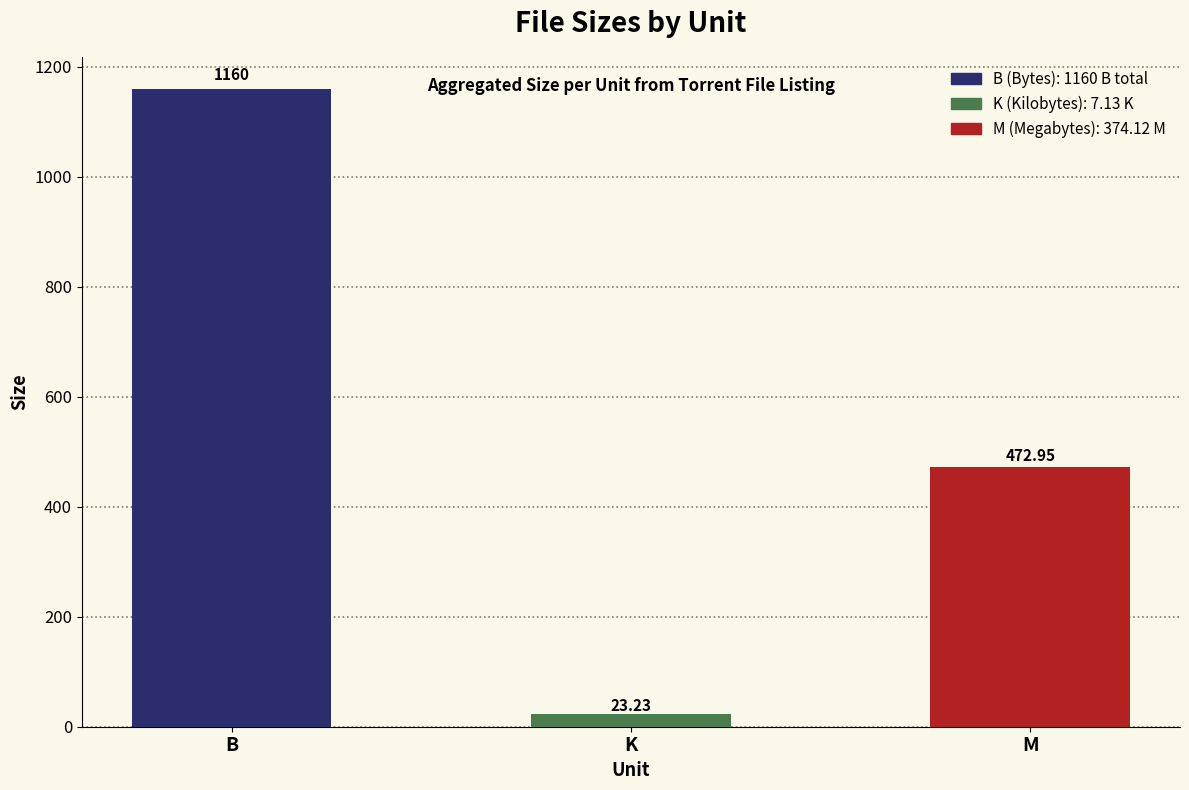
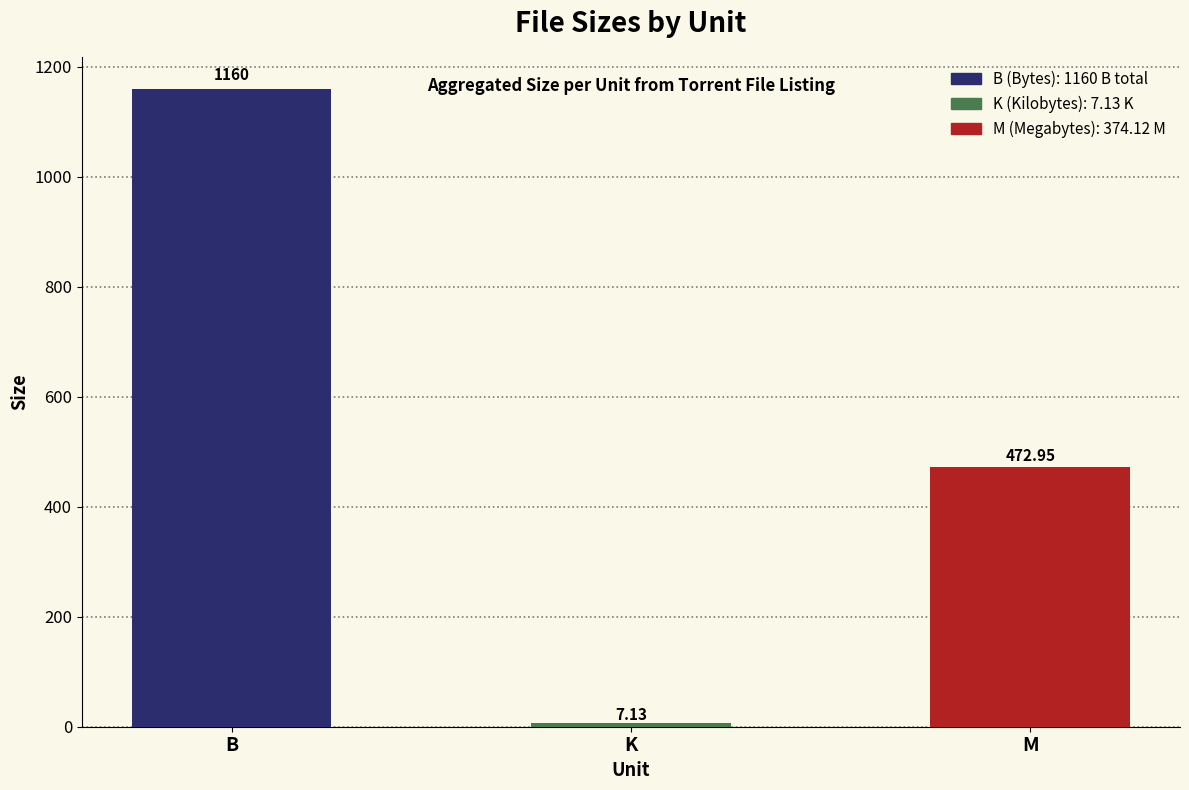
K: 23.23 -> 7.13
